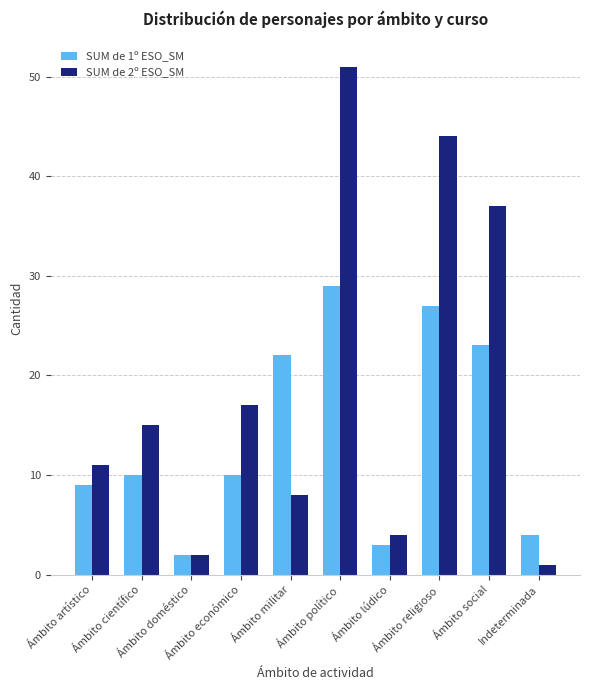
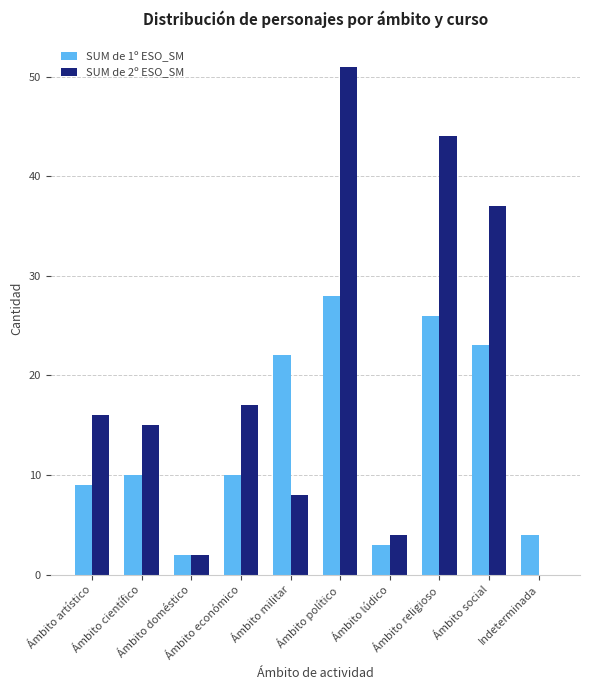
SUM de 2º ESO_SM, Ámbito artístico: 11 -> 16
SUM de 1º ESO_SM, Ámbito político: 29 -> 28
SUM de 1º ESO_SM, Ámbito religioso: 27 -> 26
SUM de 2º ESO_SM, Indeterminada: 1 -> 0
